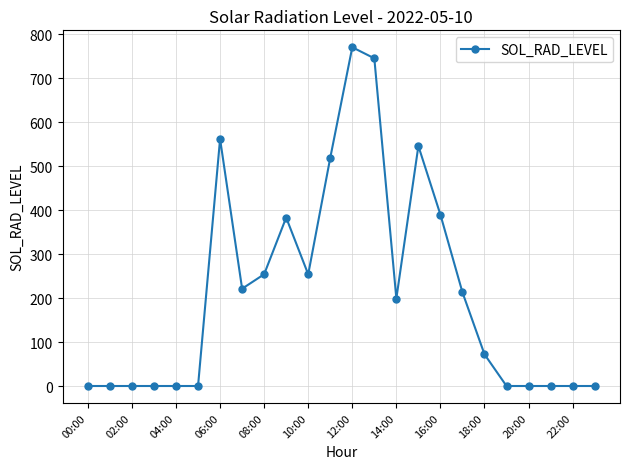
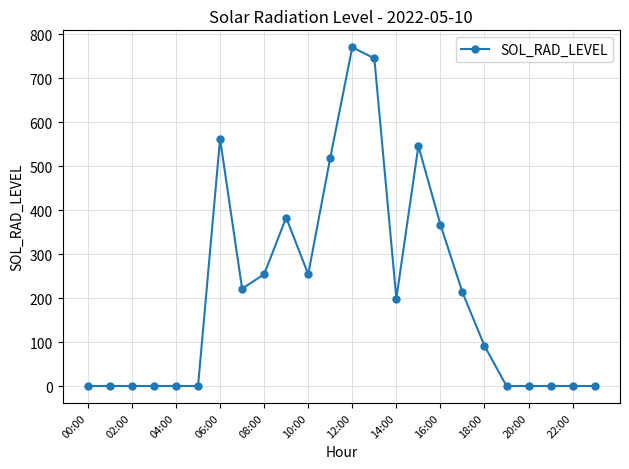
16:00: 390 -> 370
18:00: 70 -> 90
